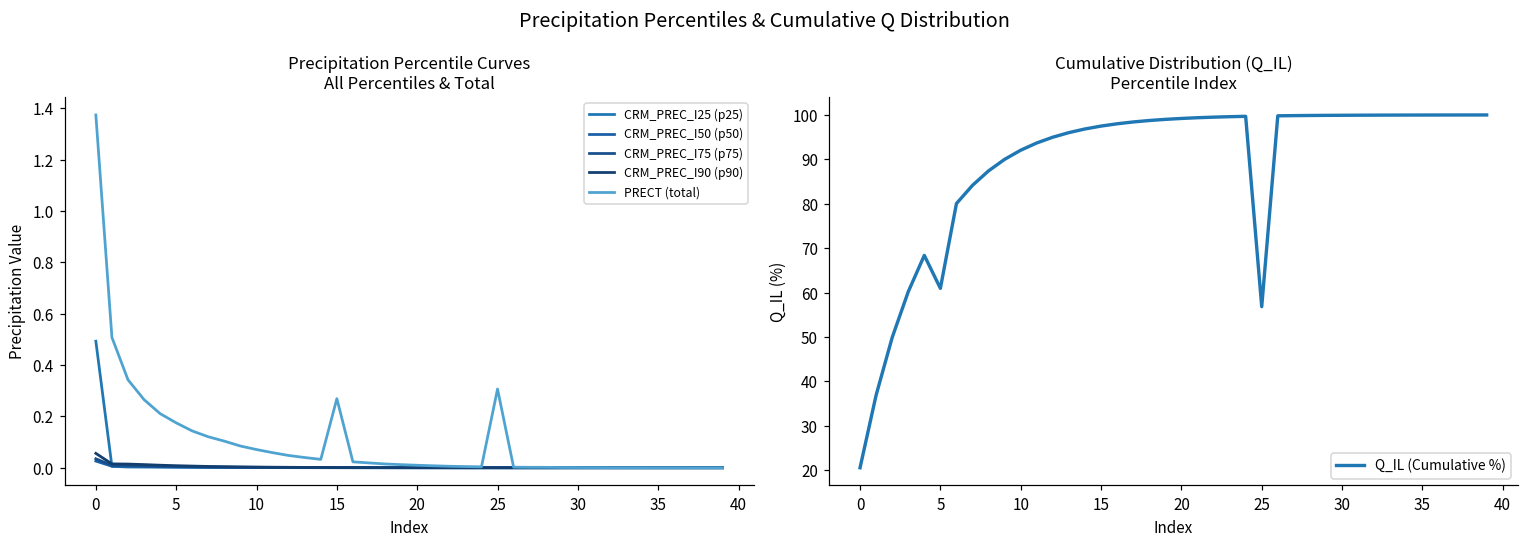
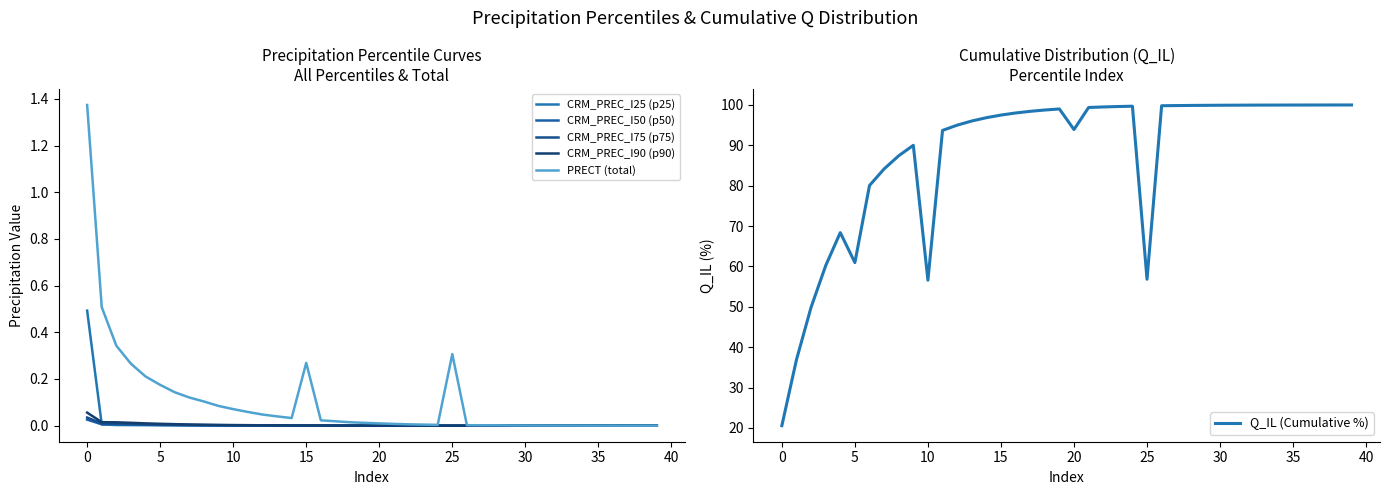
Cumulative Distribution (Q_IL) Percentile Index, 10: 92 -> 57
Cumulative Distribution (Q_IL) Percentile Index, 20: 99 -> 94
